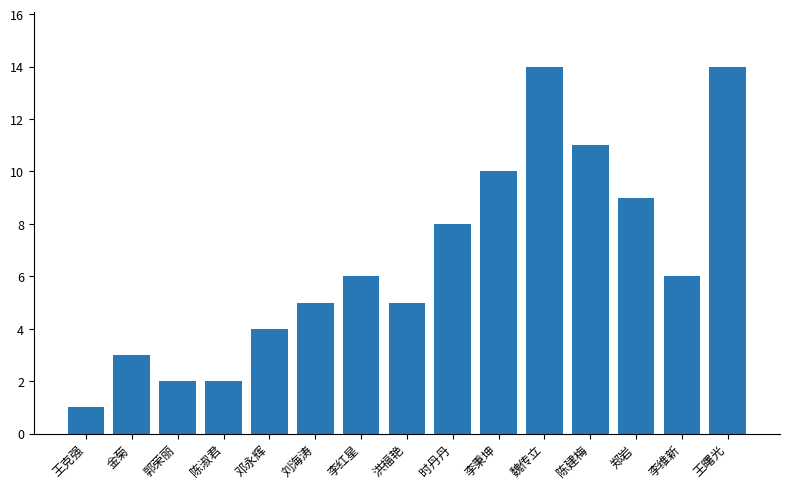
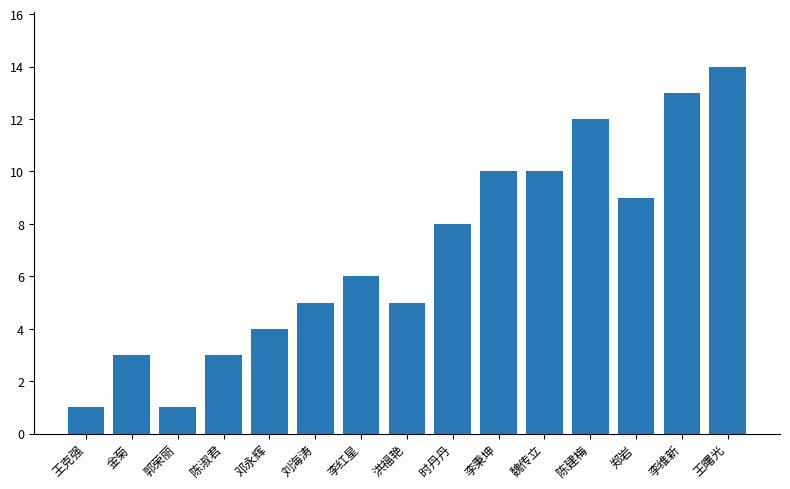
郭荣丽: 2 -> 1
陈淑君: 2 -> 3
魏传立: 14 -> 10
陈建梅: 11 -> 12
李维新: 6 -> 13
